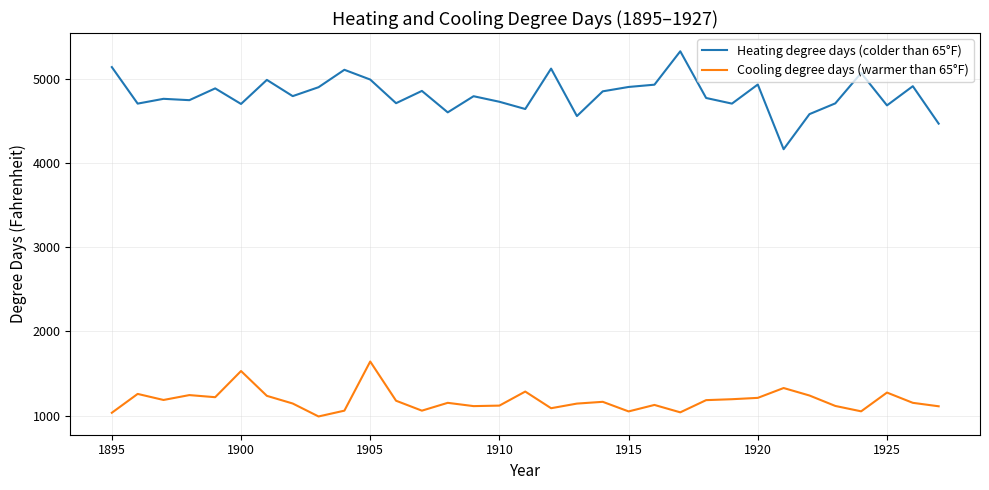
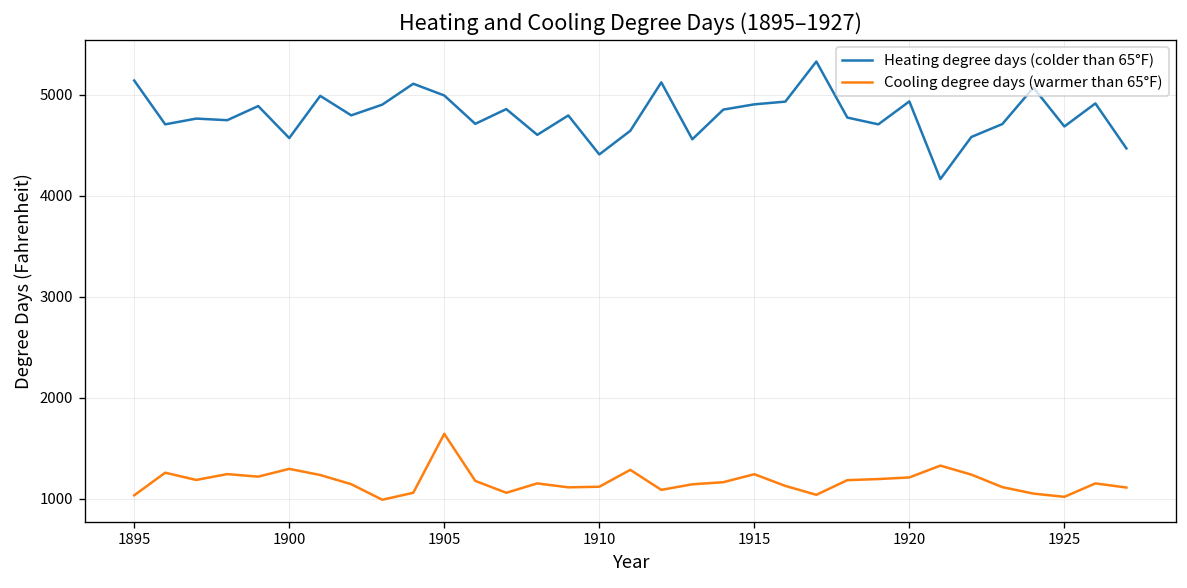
Heating degree days (colder than 65°F), 1900: 4700 -> 4600
Cooling degree days (warmer than 65°F), 1900: 1500 -> 1300
Heating degree days (colder than 65°F), 1910: 4700 -> 4400
Cooling degree days (warmer than 65°F), 1915: 1100 -> 1200
Cooling degree days (warmer than 65°F), 1925: 1300 -> 1000
